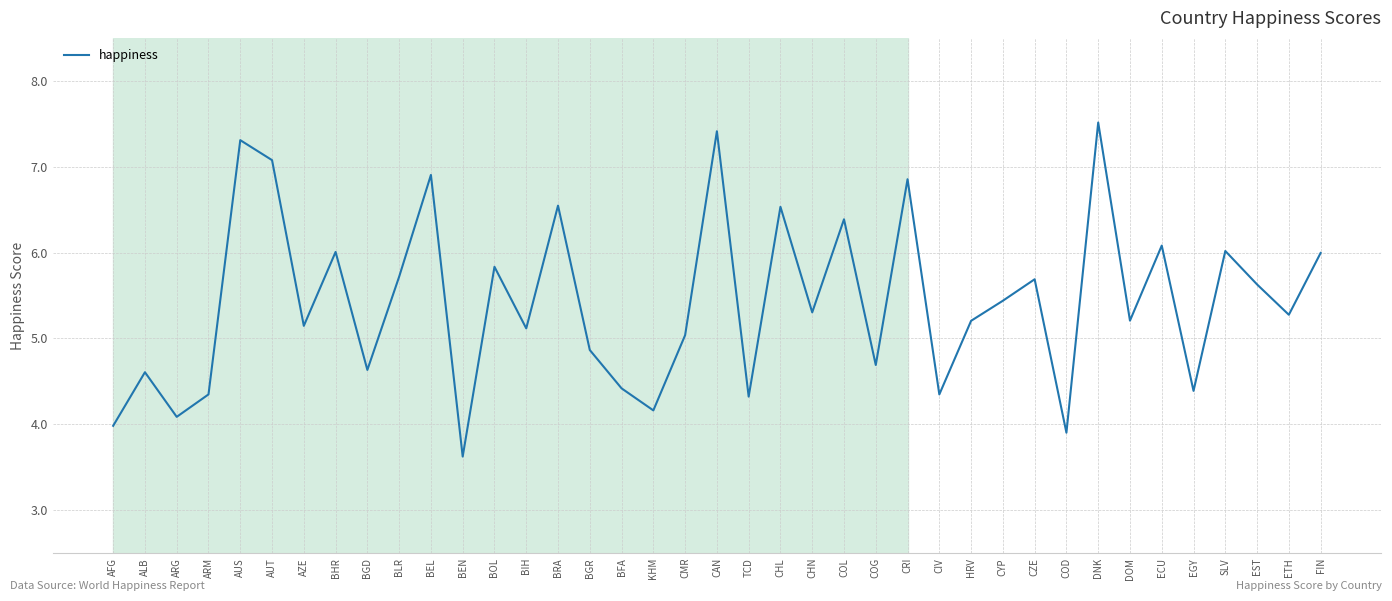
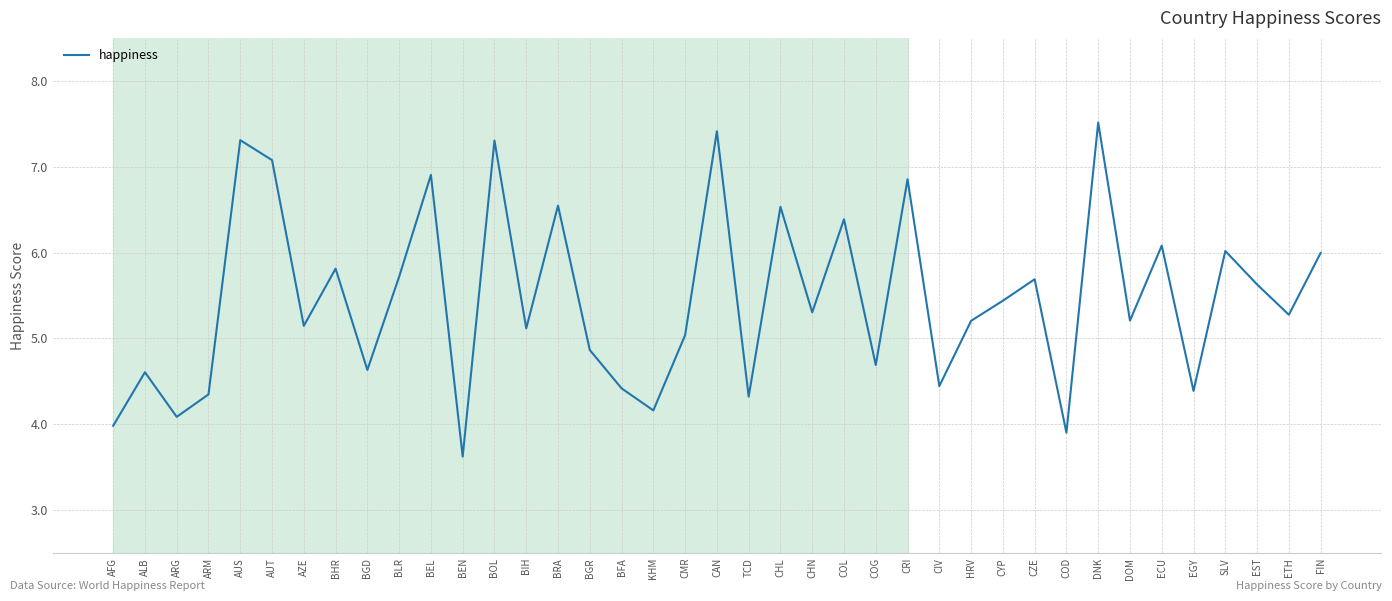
BHR: 6.0 -> 5.8
BOL: 5.8 -> 7.3
CIV: 4.3 -> 4.4
